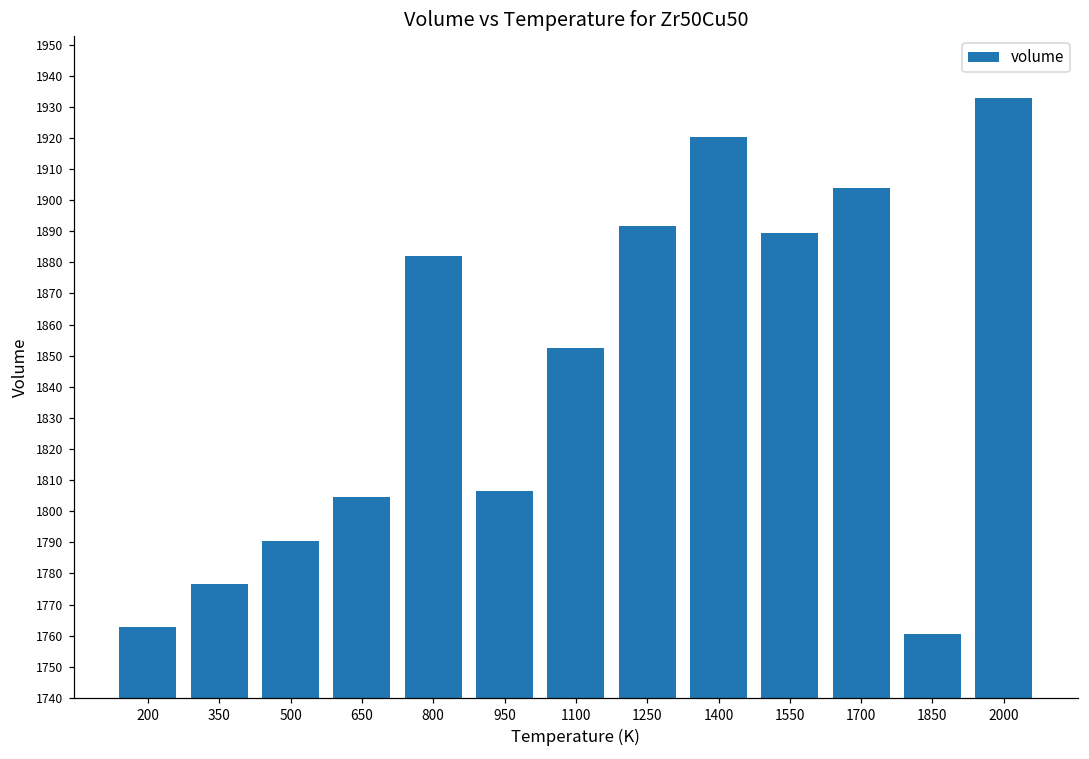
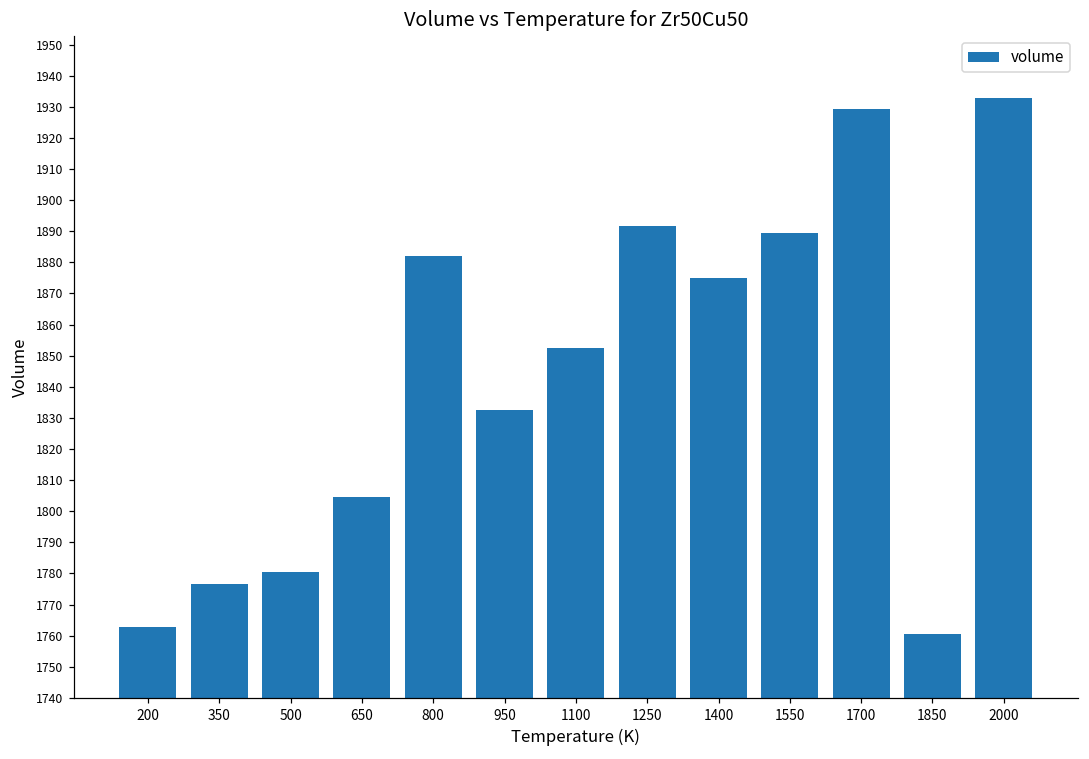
500: 1791 -> 1780
950: 1806 -> 1832
1400: 1920 -> 1875
1700: 1904 -> 1929
